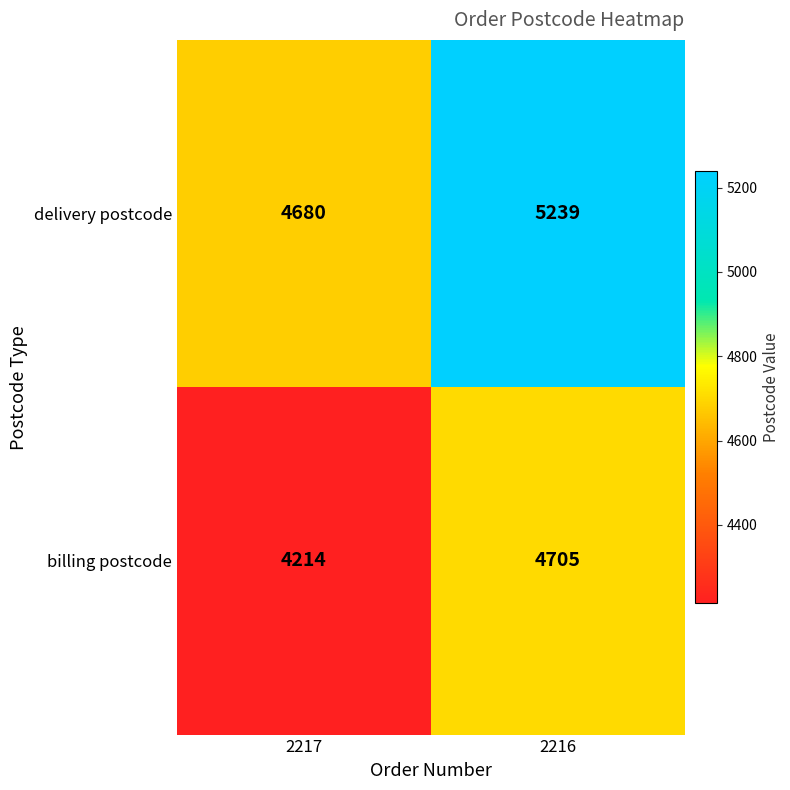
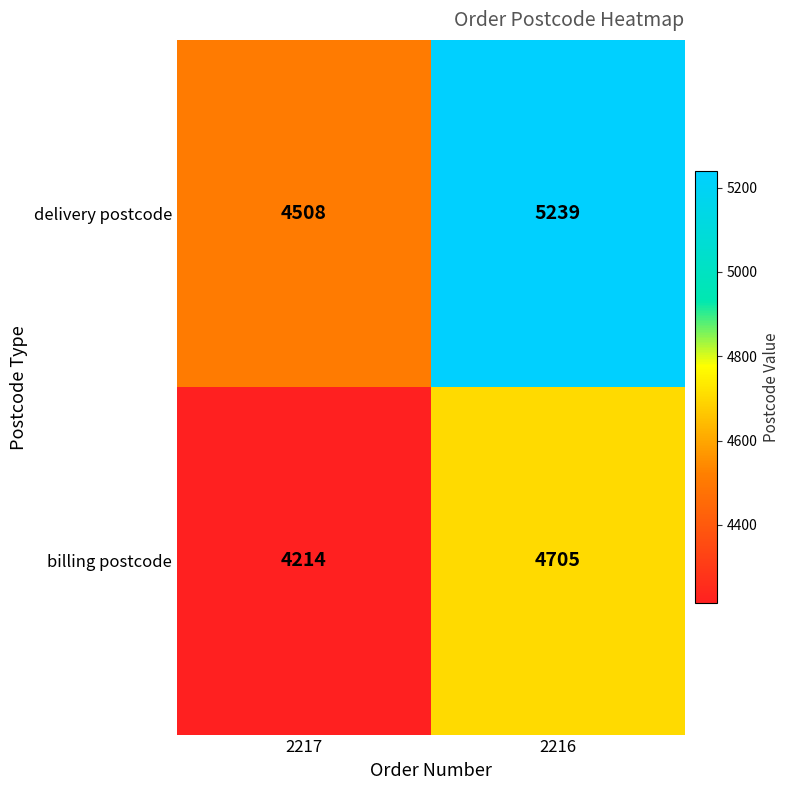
delivery postcode, 2217: 4680 -> 4508
